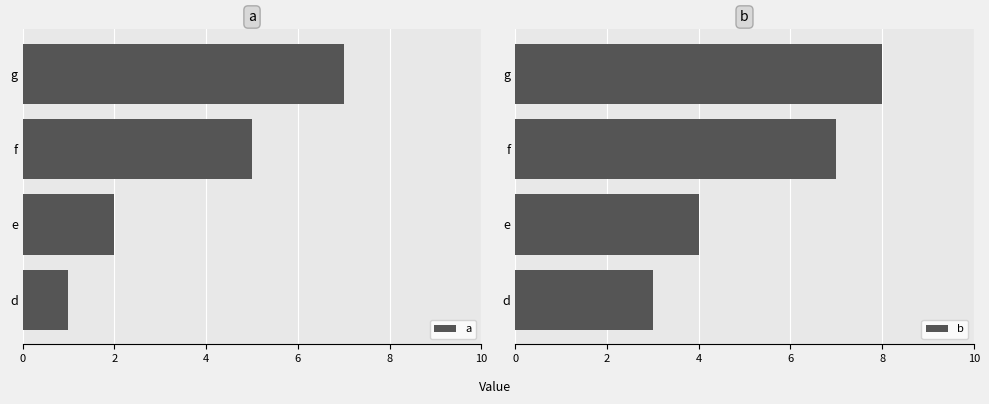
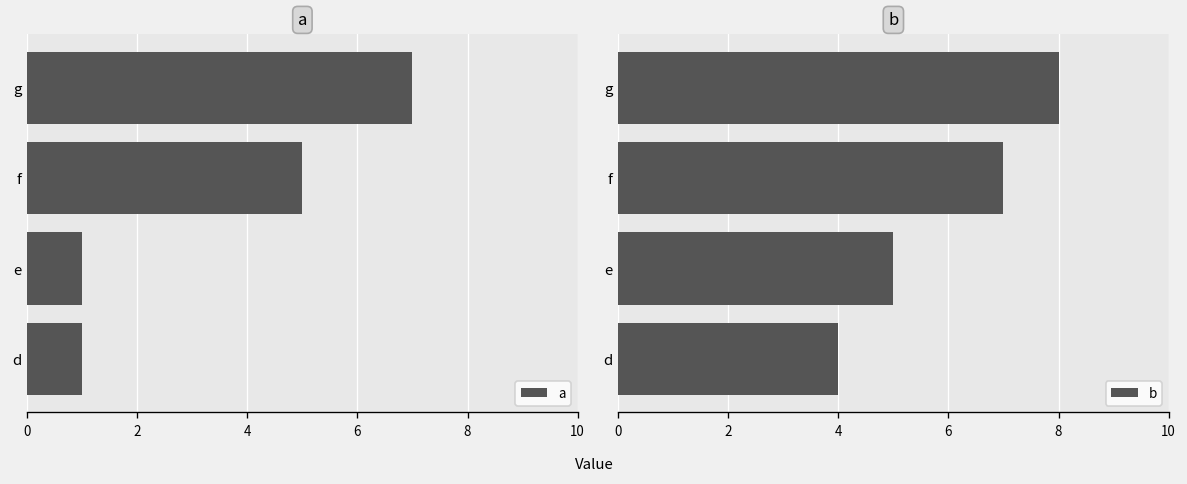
a, e: 2 -> 1
b, e: 4 -> 5
b, d: 3 -> 4
